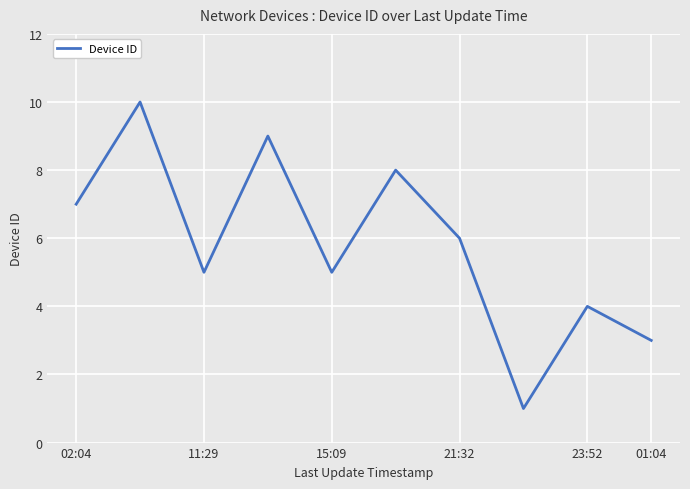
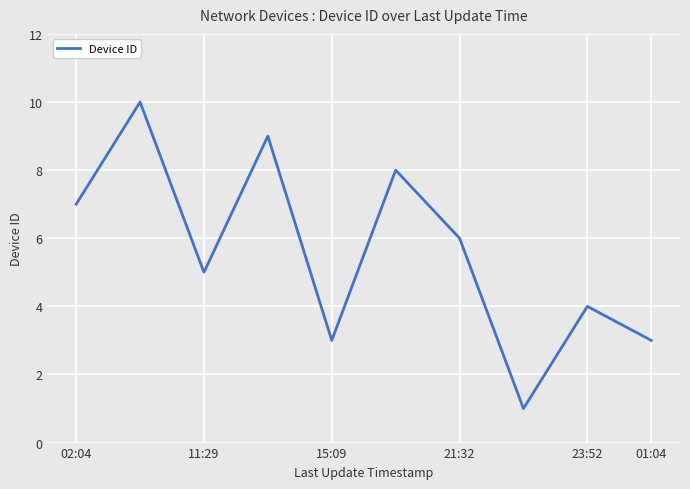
15:09: 5 -> 3
